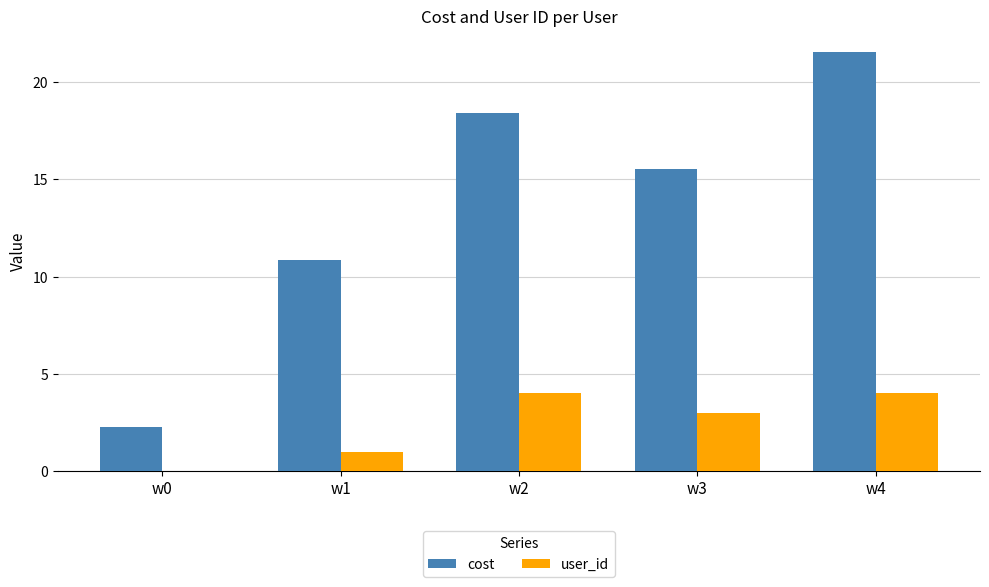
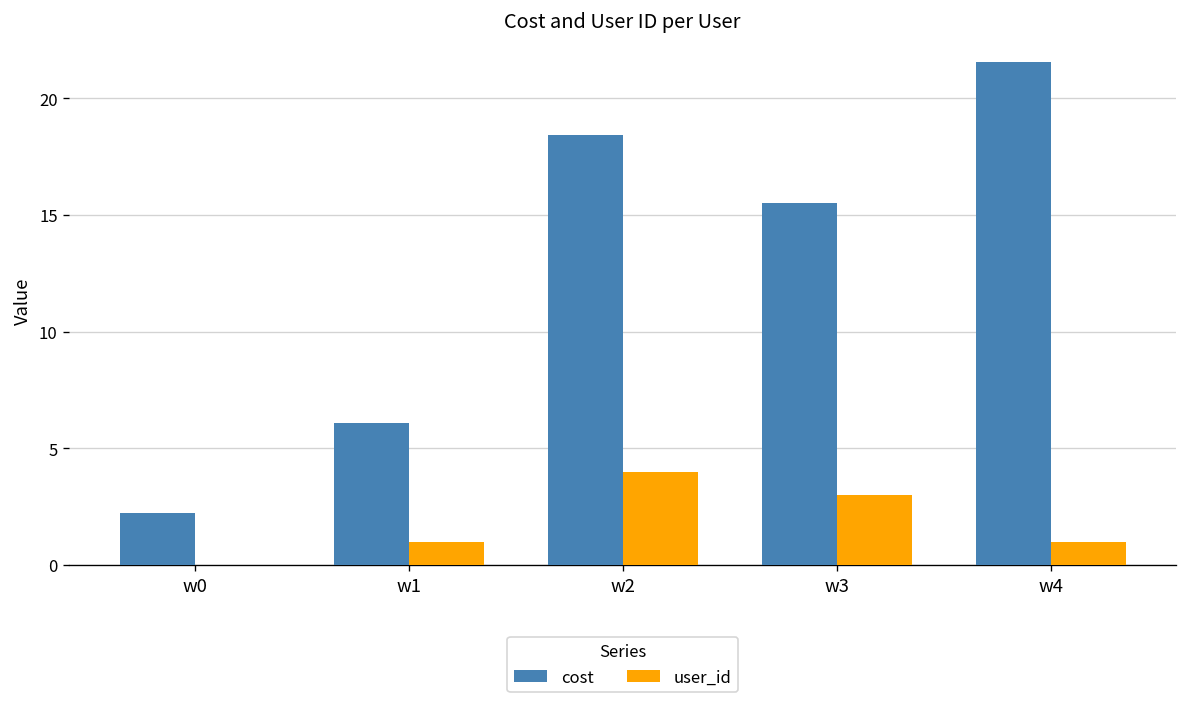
cost, w1: 10.8 -> 6.1
user_id, w4: 4 -> 1
